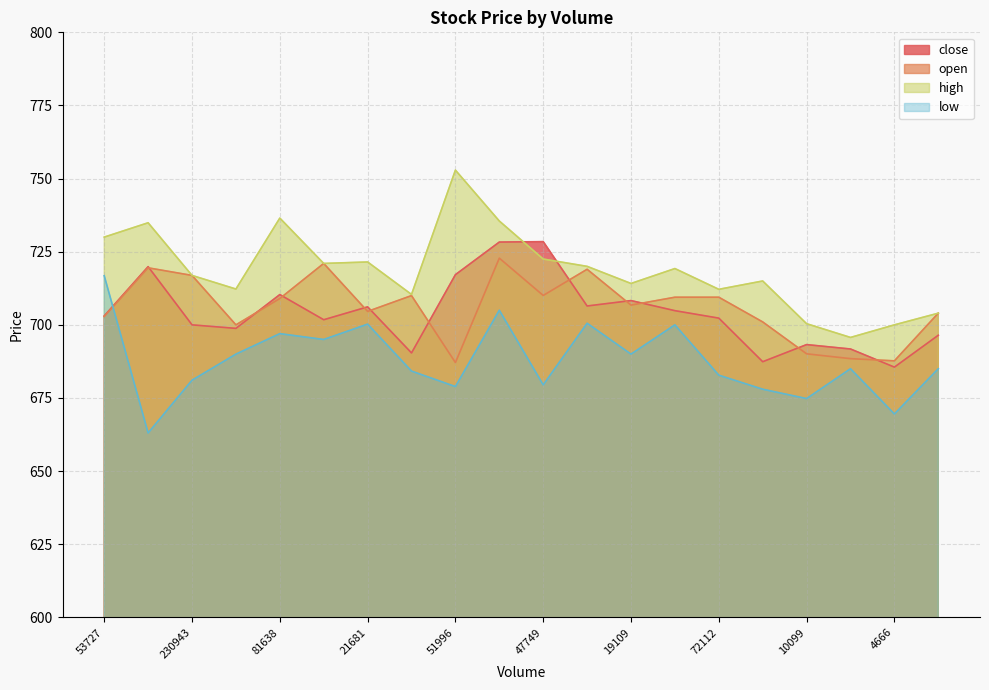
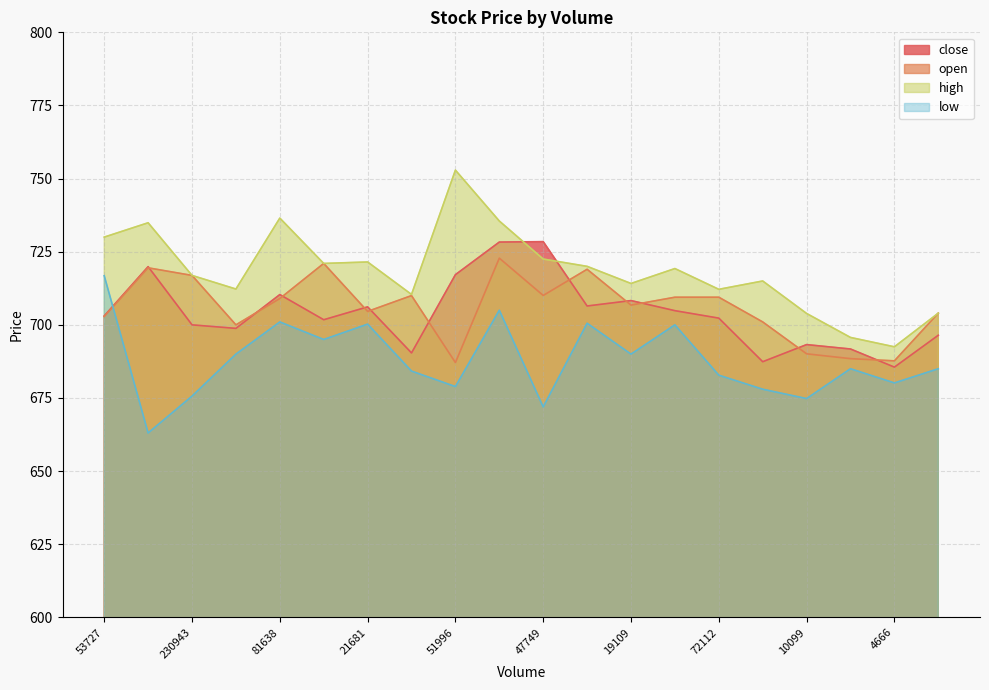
low, 230943: 681 -> 676
low, 81638: 697 -> 701
low, 47749: 679 -> 672
high, 10099: 700 -> 704
high, 4666: 700 -> 693
low, 4666: 670 -> 680
